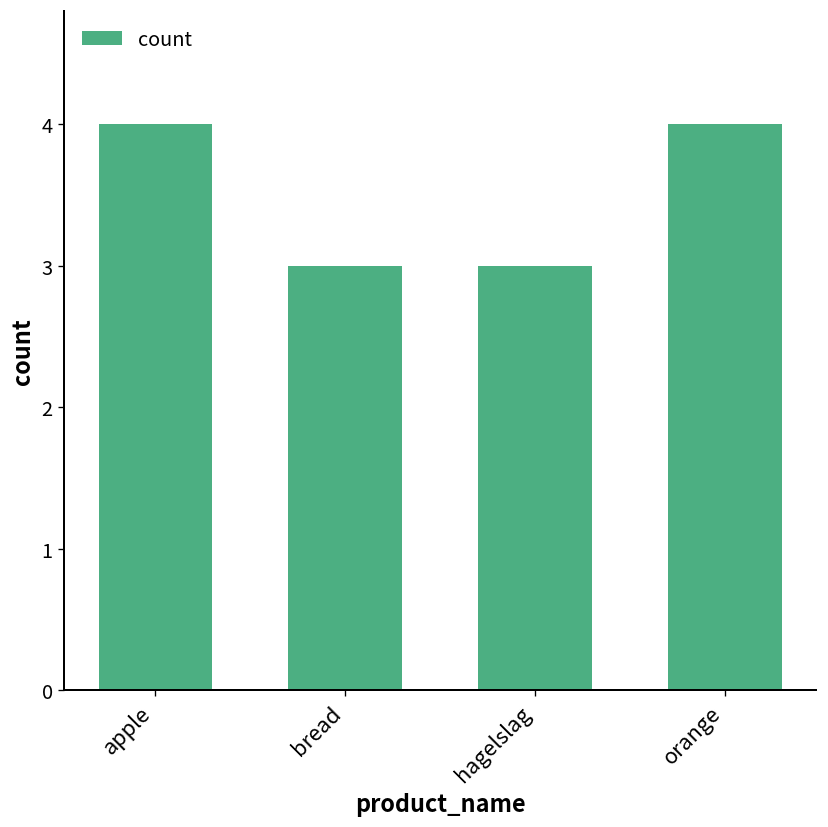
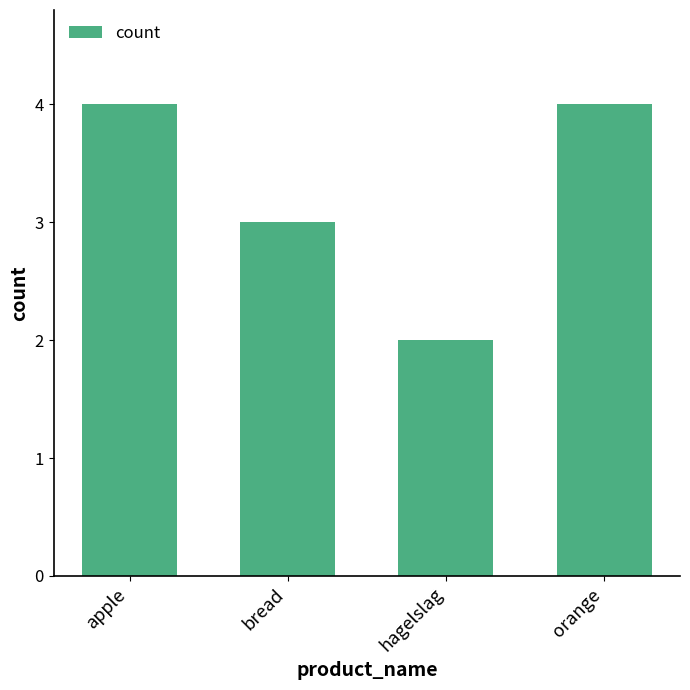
hagelslag: 3 -> 2
